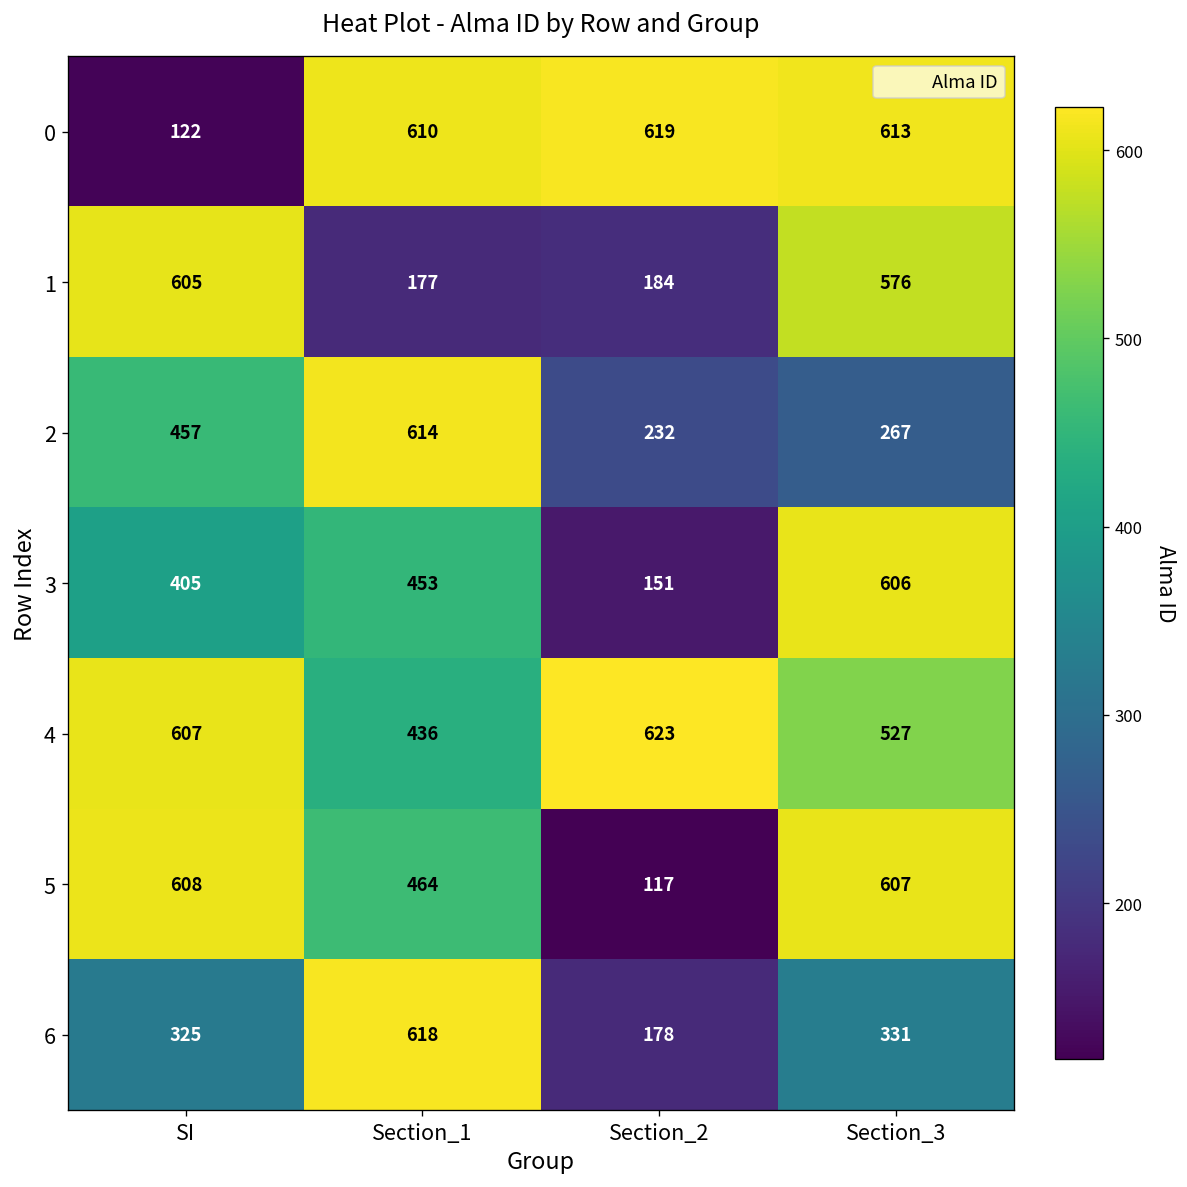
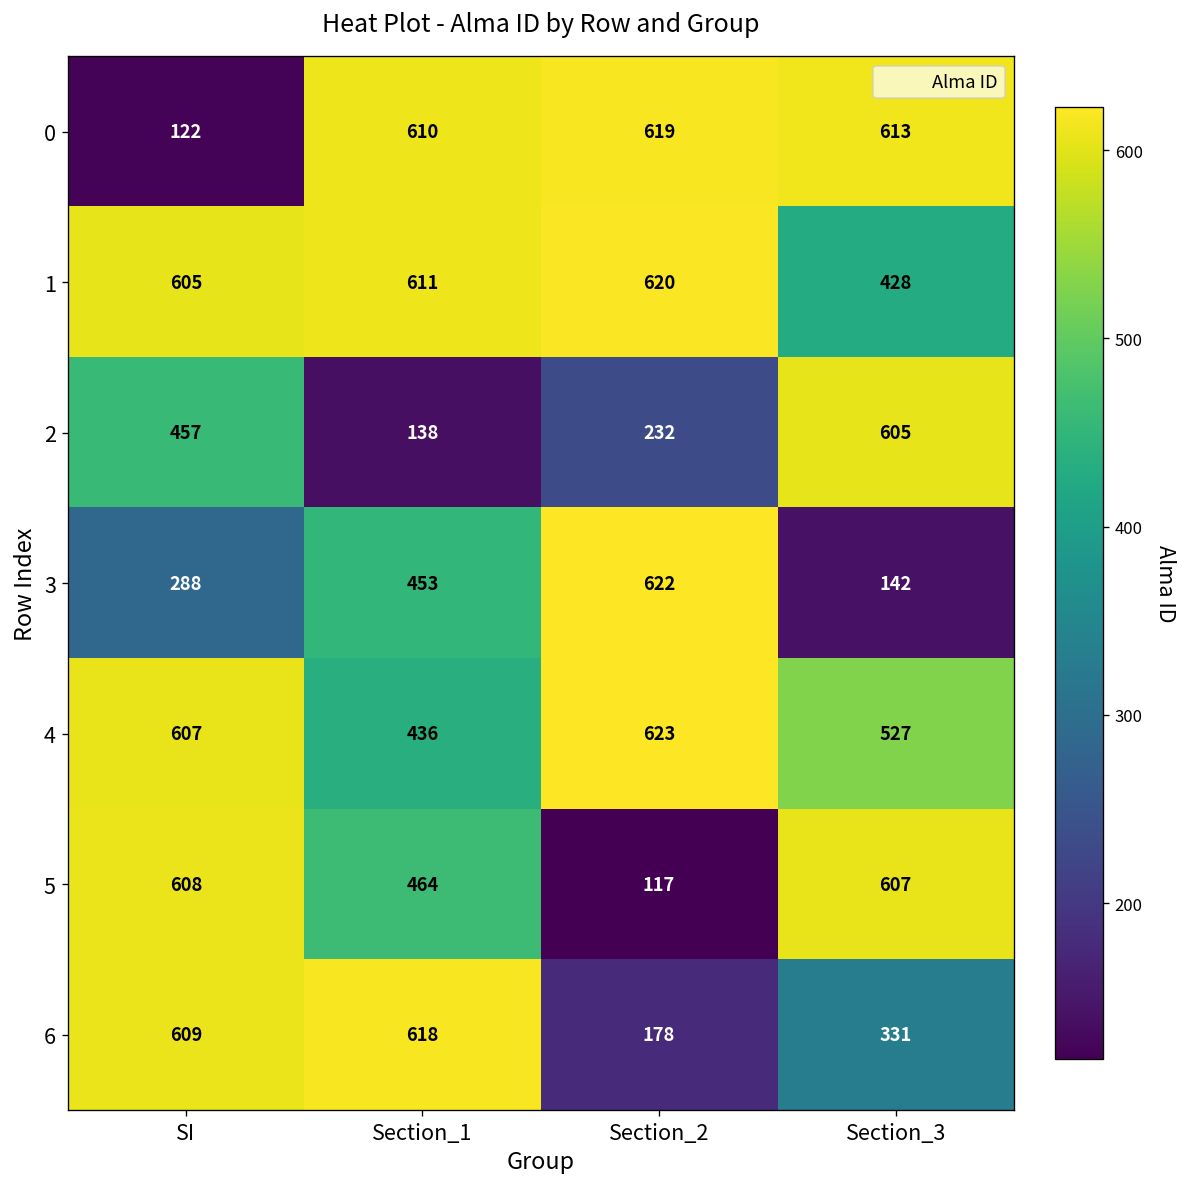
1, Section_1: 177 -> 611
1, Section_2: 184 -> 620
1, Section_3: 576 -> 428
2, Section_1: 614 -> 138
2, Section_3: 267 -> 605
3, SI: 405 -> 288
3, Section_2: 151 -> 622
3, Section_3: 606 -> 142
6, SI: 325 -> 609
